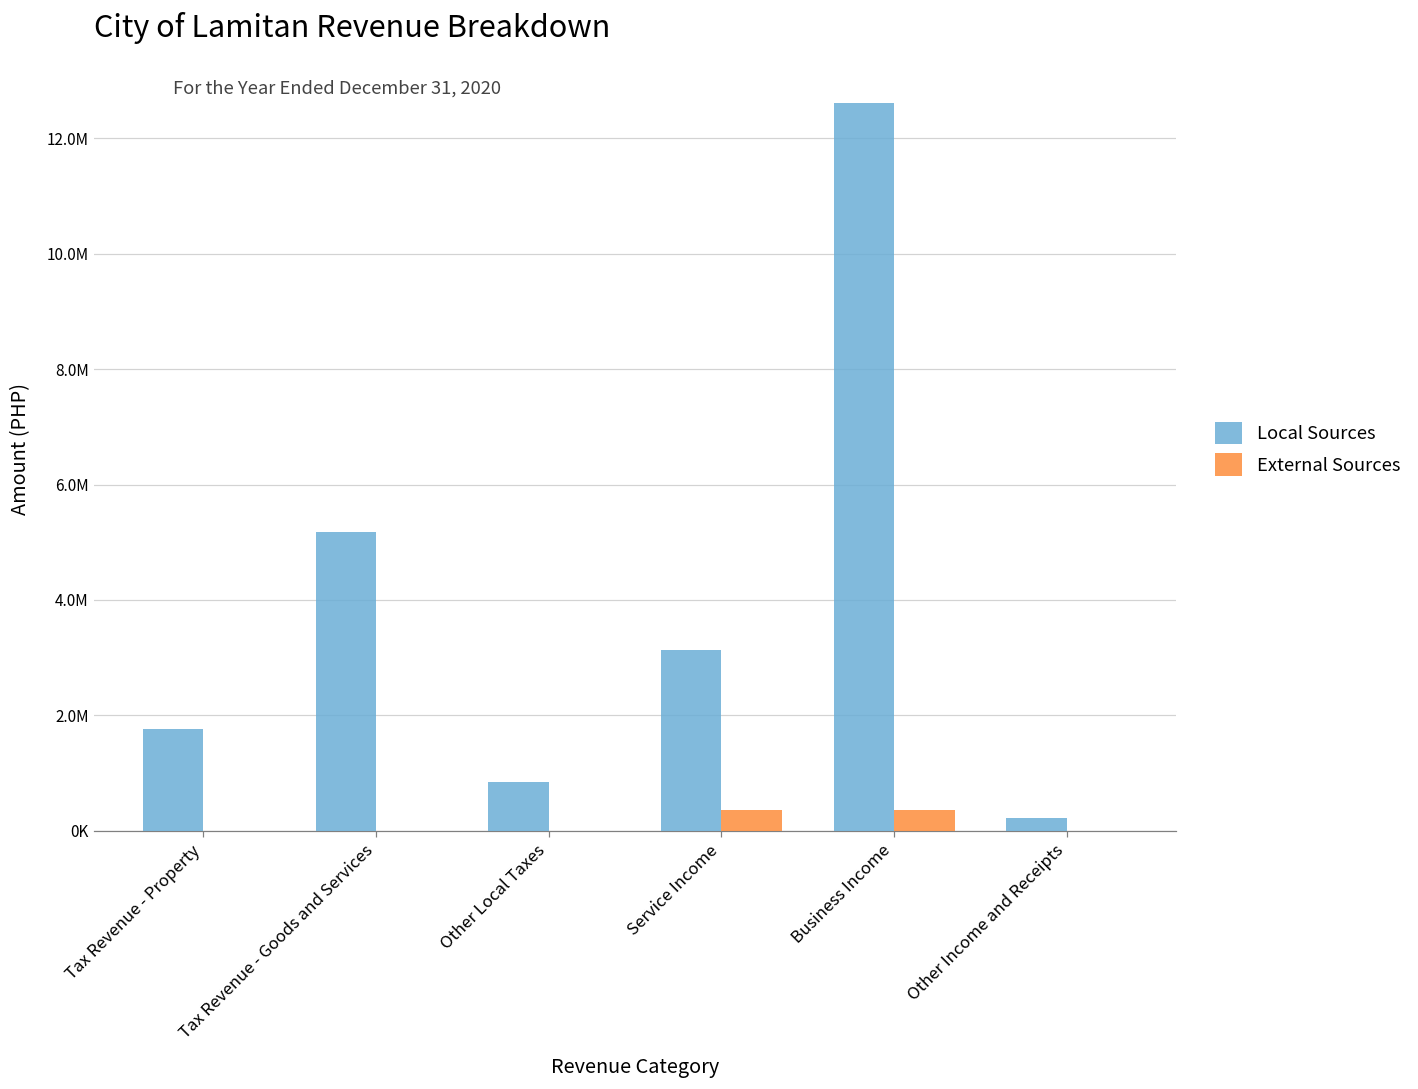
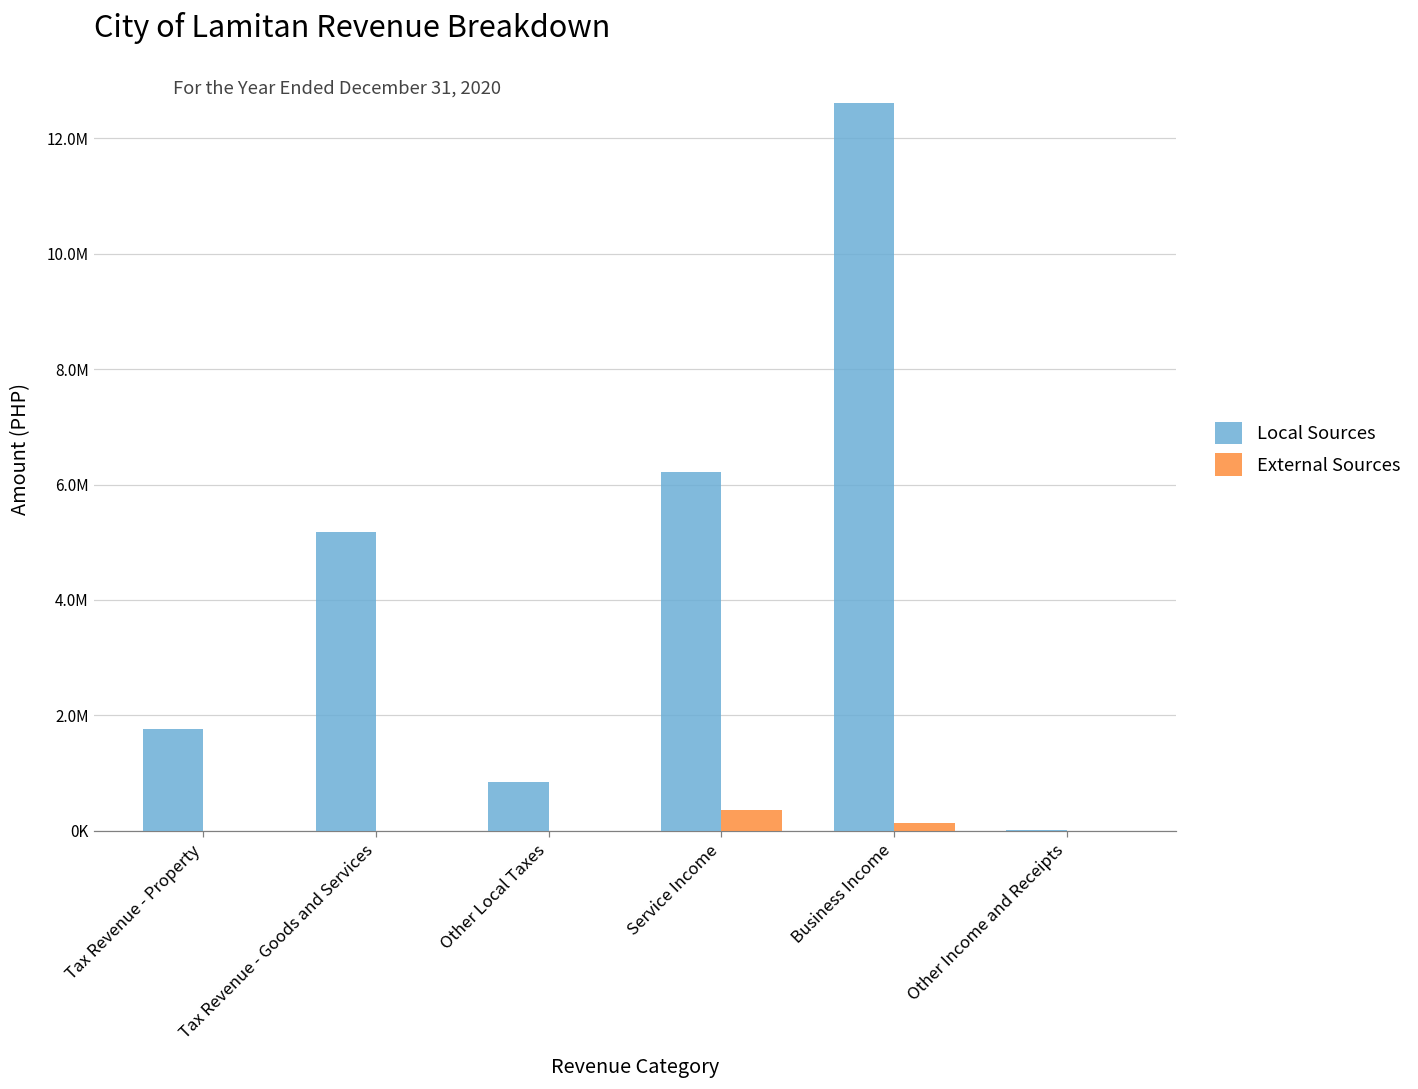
Local Sources, Service Income: 3100000 -> 6200000
External Sources, Business Income: 400000 -> 100000
Local Sources, Other Income and Receipts: 200000 -> 0
